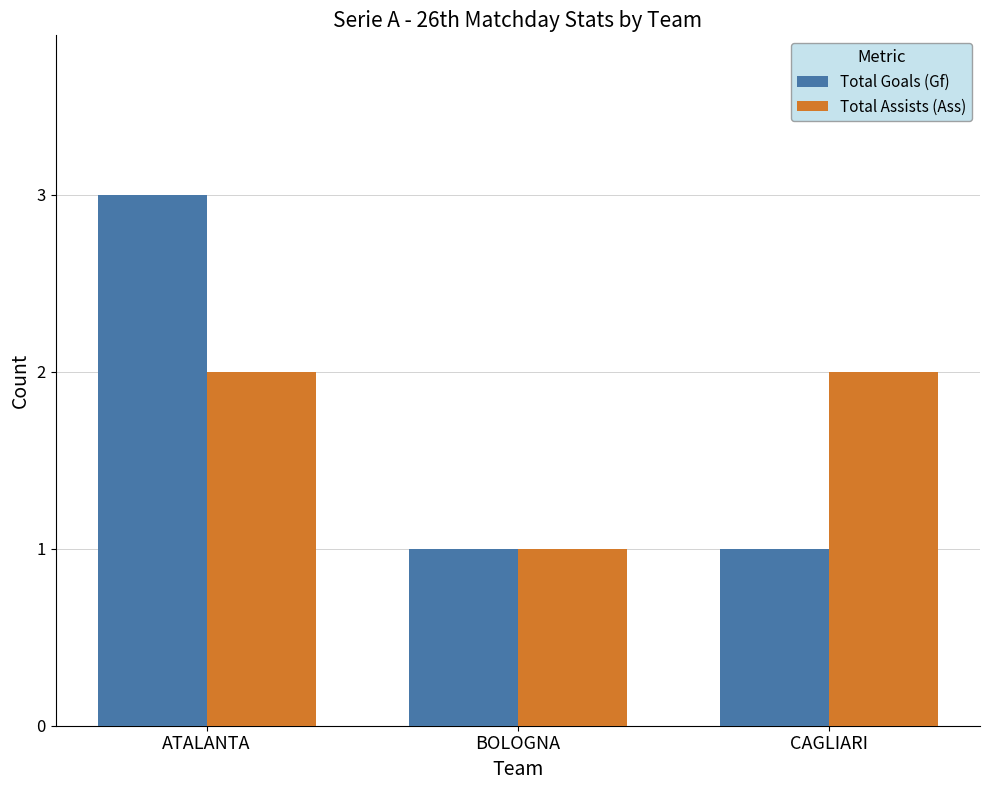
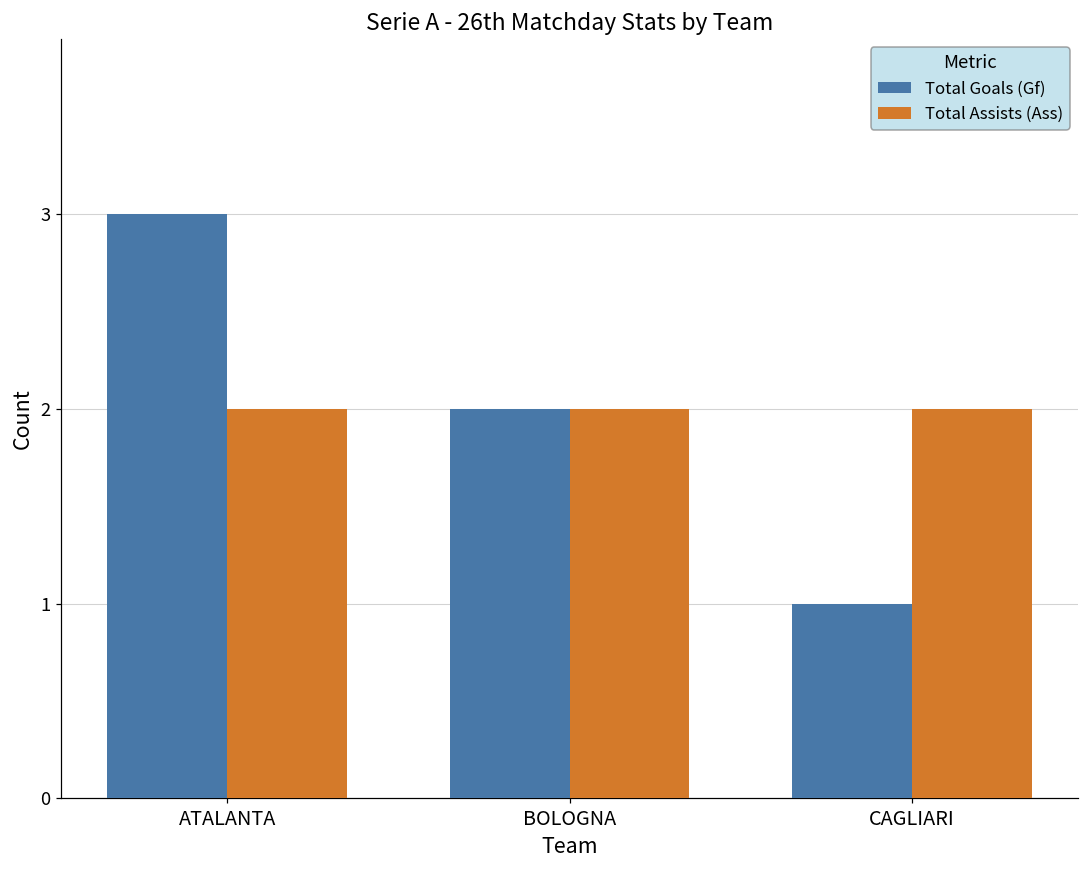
Total Goals (Gf), BOLOGNA: 1 -> 2
Total Assists (Ass), BOLOGNA: 1 -> 2
